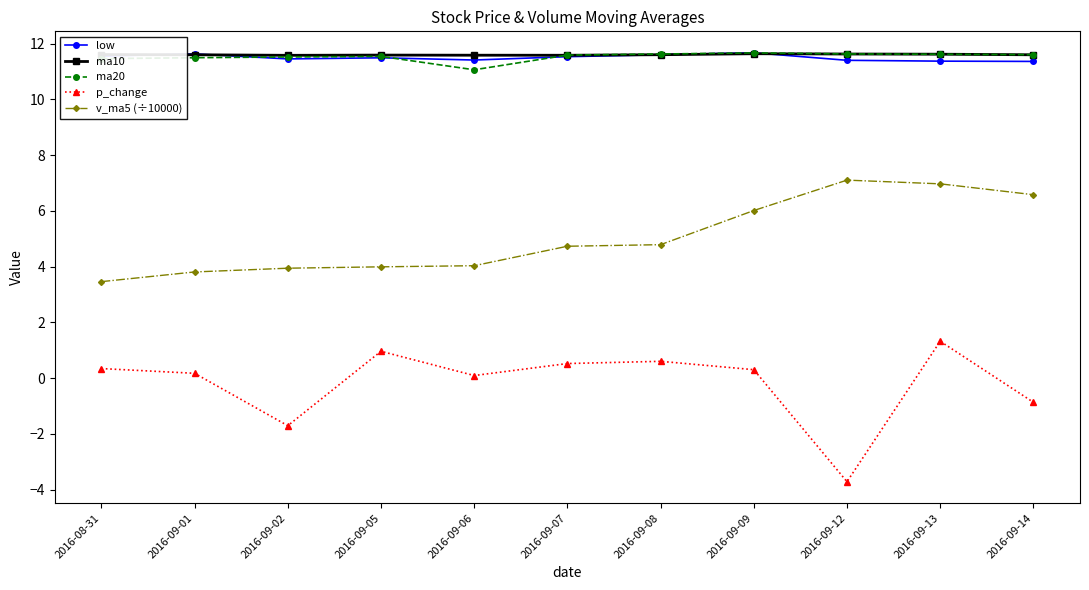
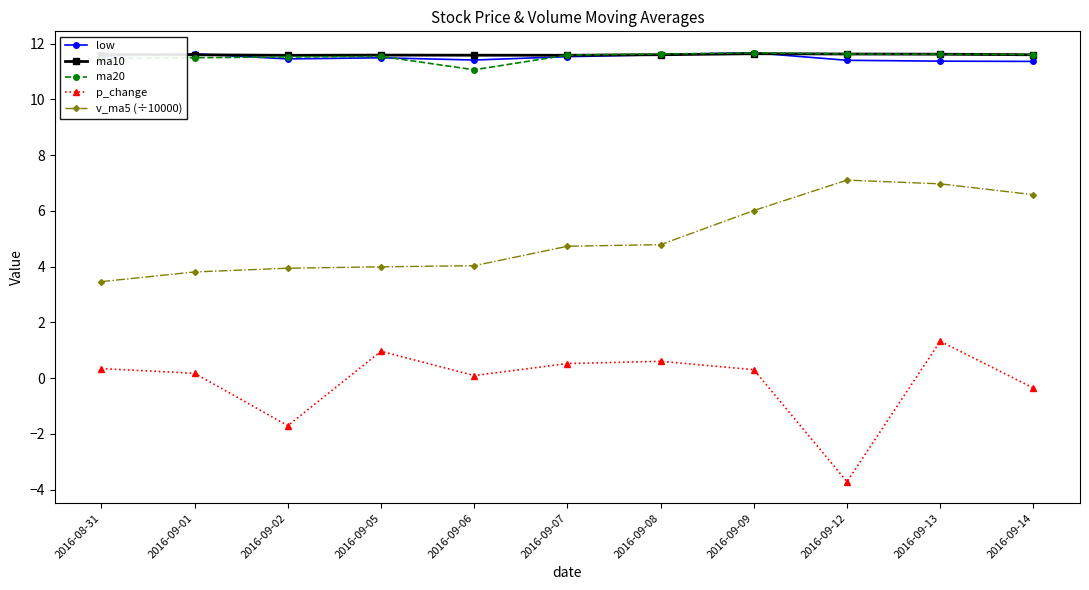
p_change, 2016-09-14: -0.9 -> -0.4
